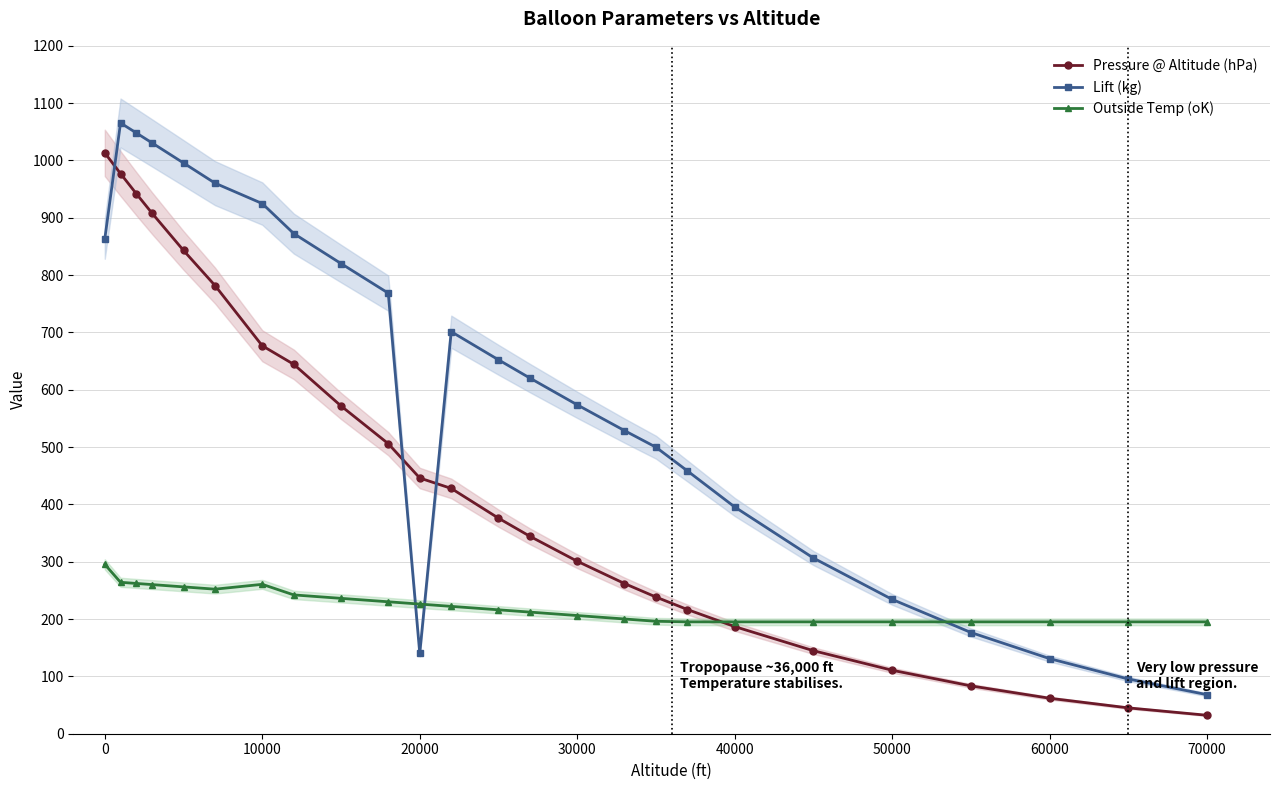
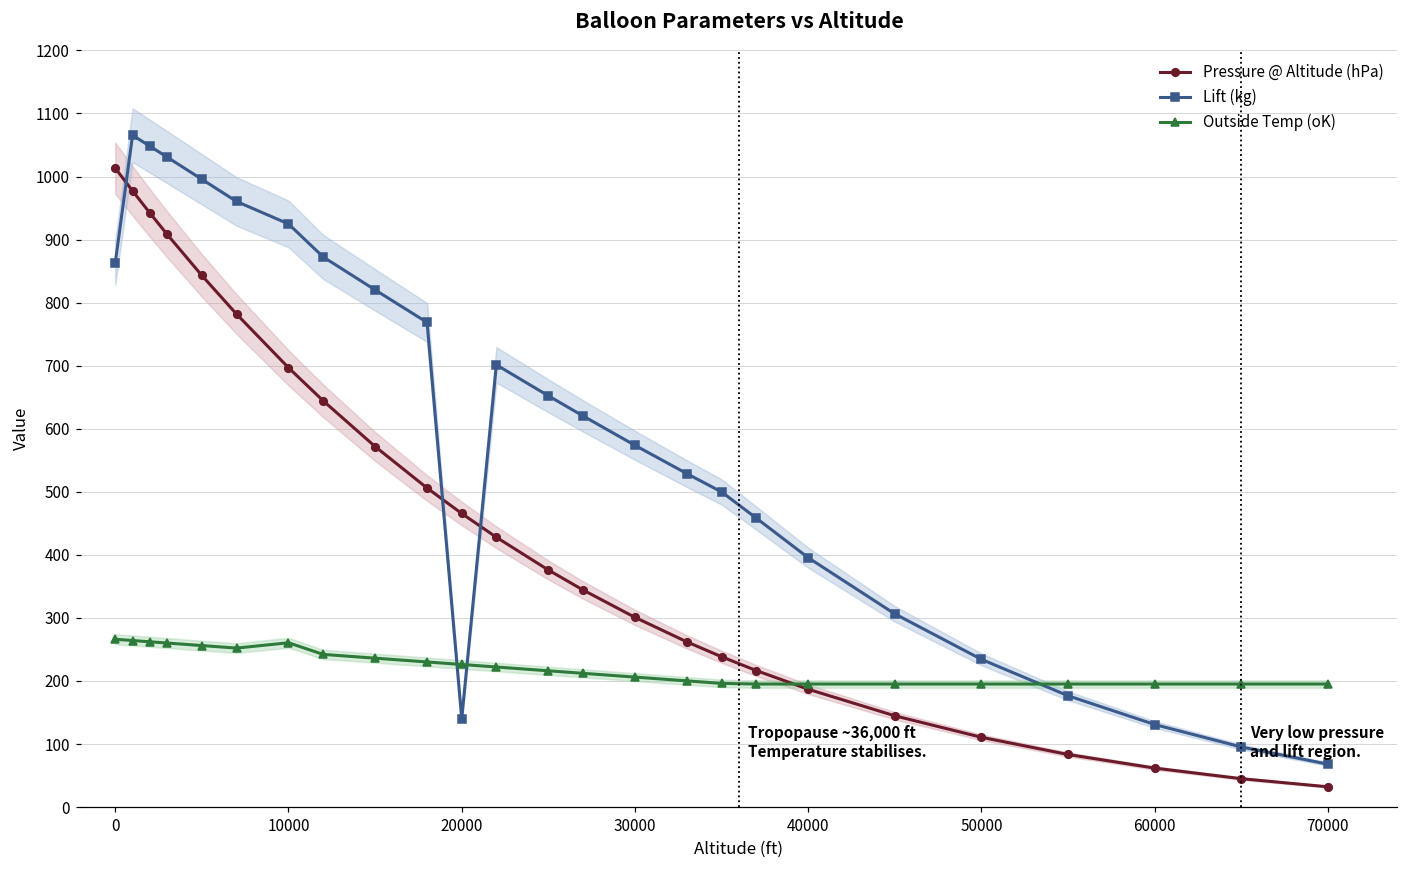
Outside Temp (oK), 0: 300 -> 270
Pressure @ Altitude (hPa), 10000: 680 -> 700
Pressure @ Altitude (hPa), 20000: 450 -> 470
